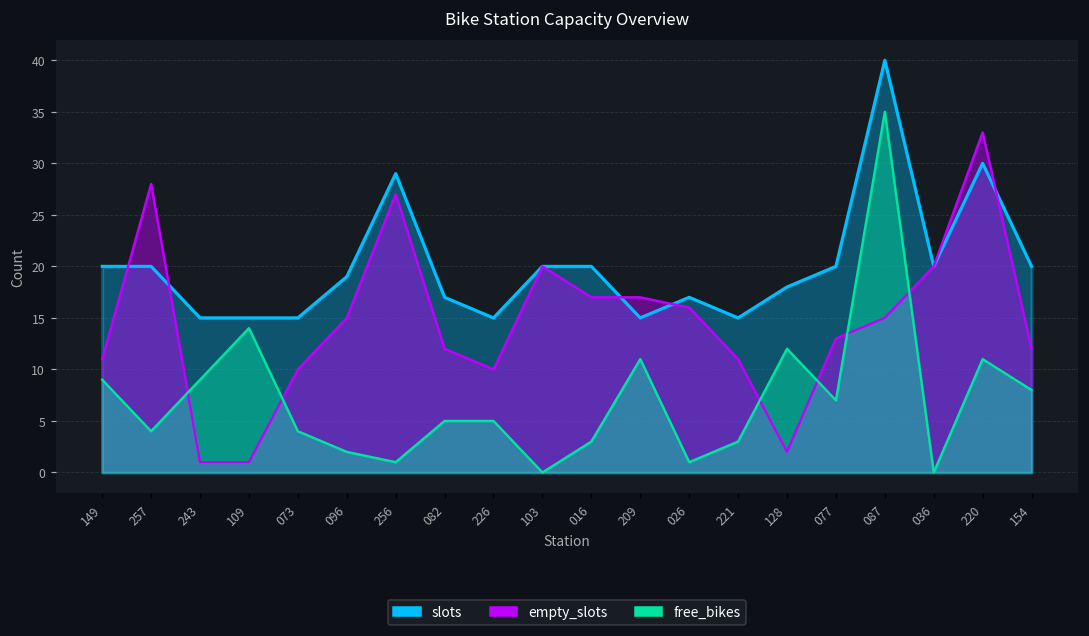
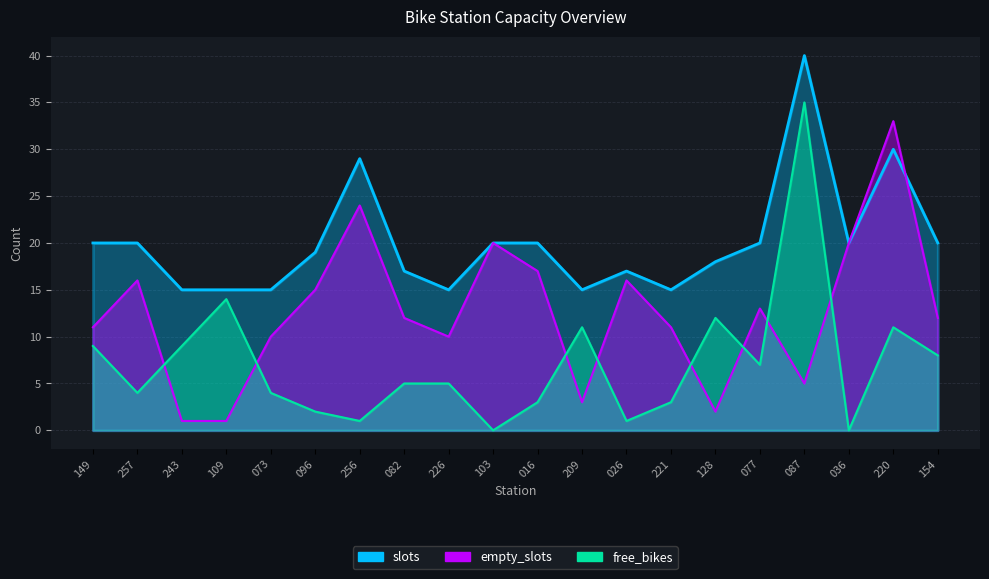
empty_slots, 257: 28 -> 16
empty_slots, 256: 27 -> 24
empty_slots, 209: 17 -> 3
empty_slots, 087: 15 -> 5
